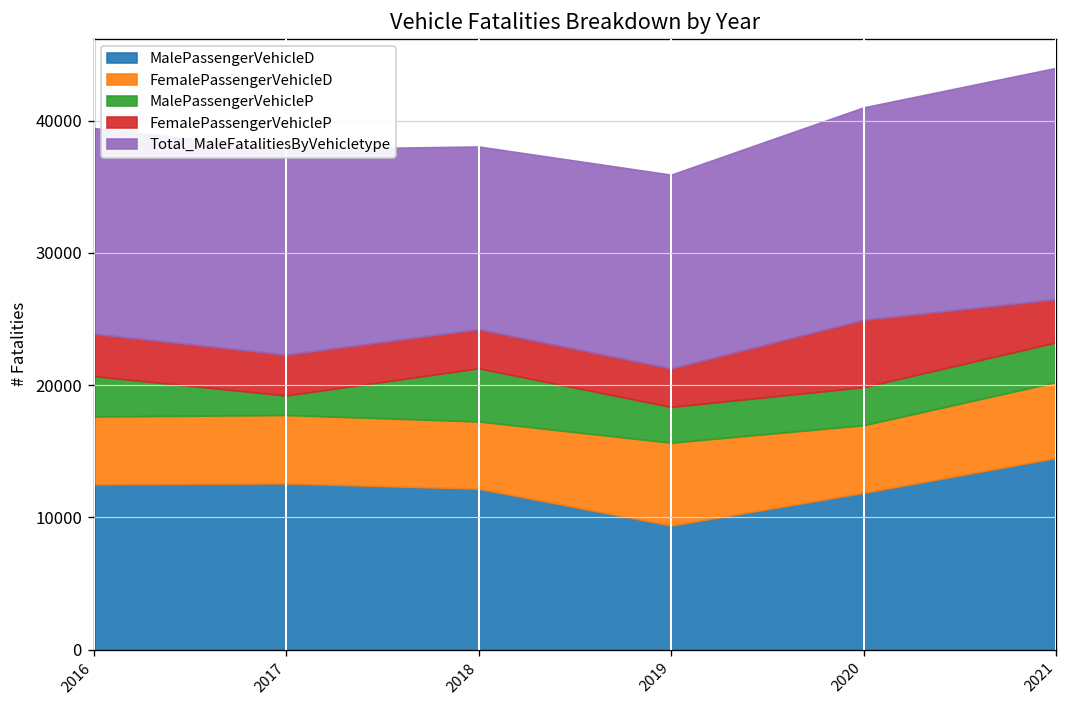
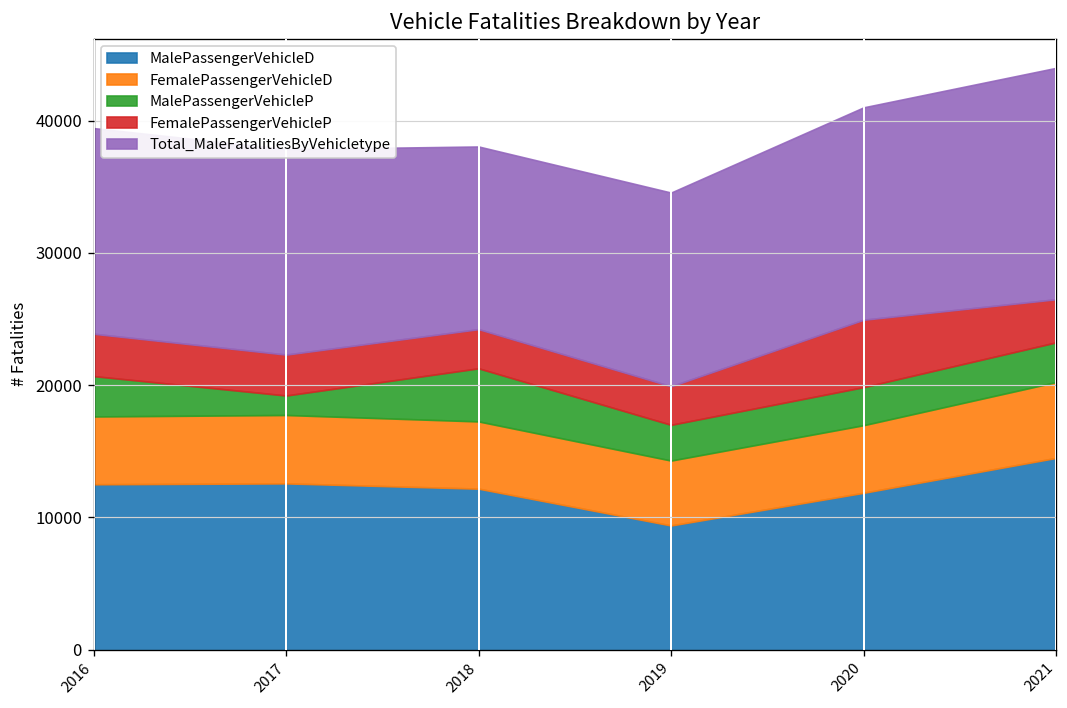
FemalePassengerVehicleD, 2019: 6300 -> 4900
